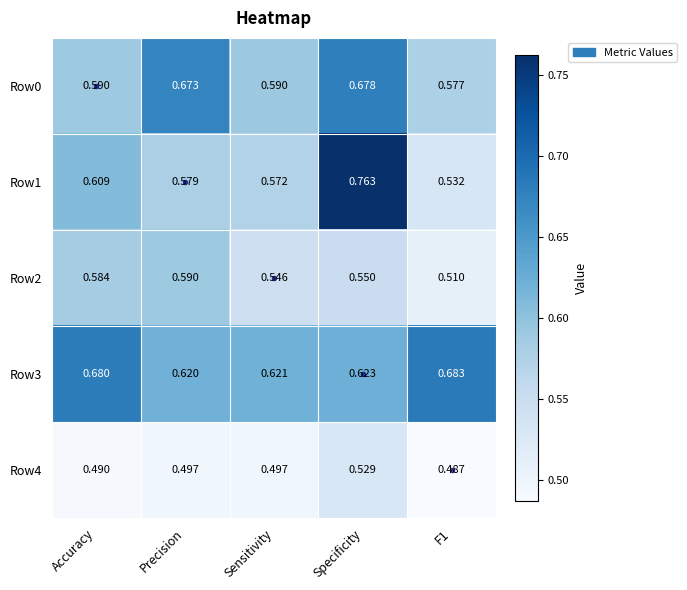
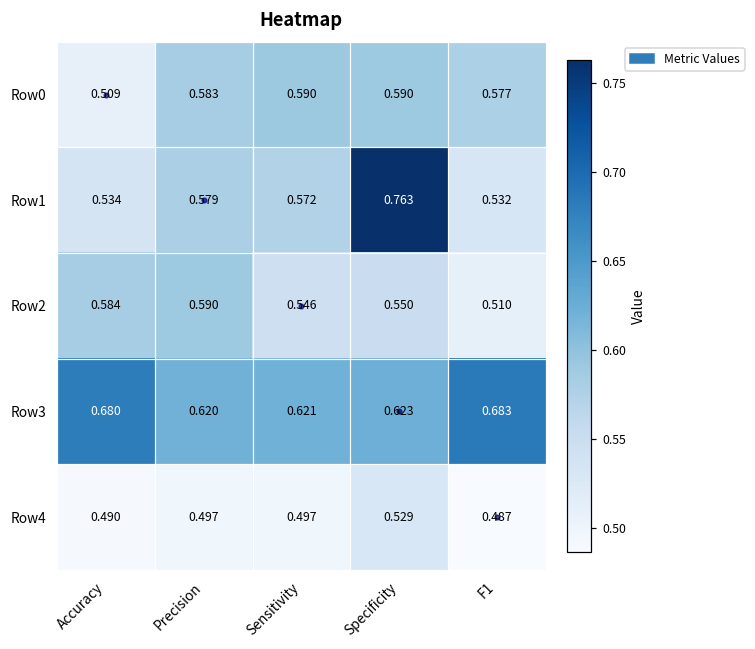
Row0, Accuracy: 0.590 -> 0.509
Row0, Precision: 0.673 -> 0.583
Row0, Specificity: 0.678 -> 0.590
Row1, Accuracy: 0.609 -> 0.534
